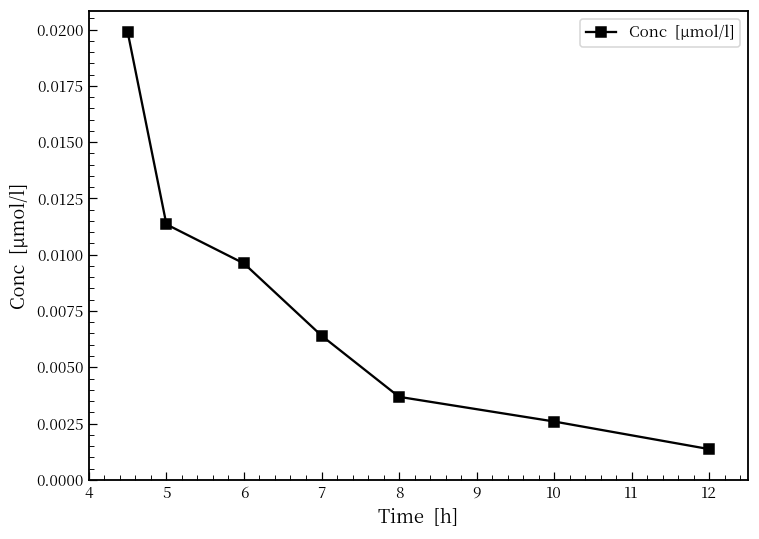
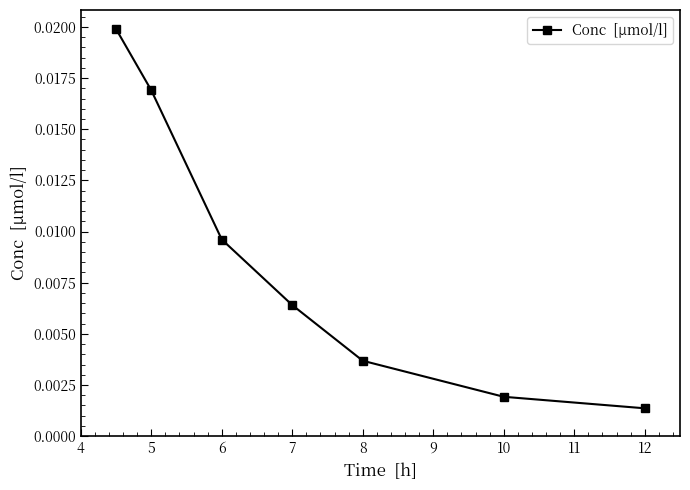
5: 0.0113 -> 0.0169
10: 0.0026 -> 0.0019
